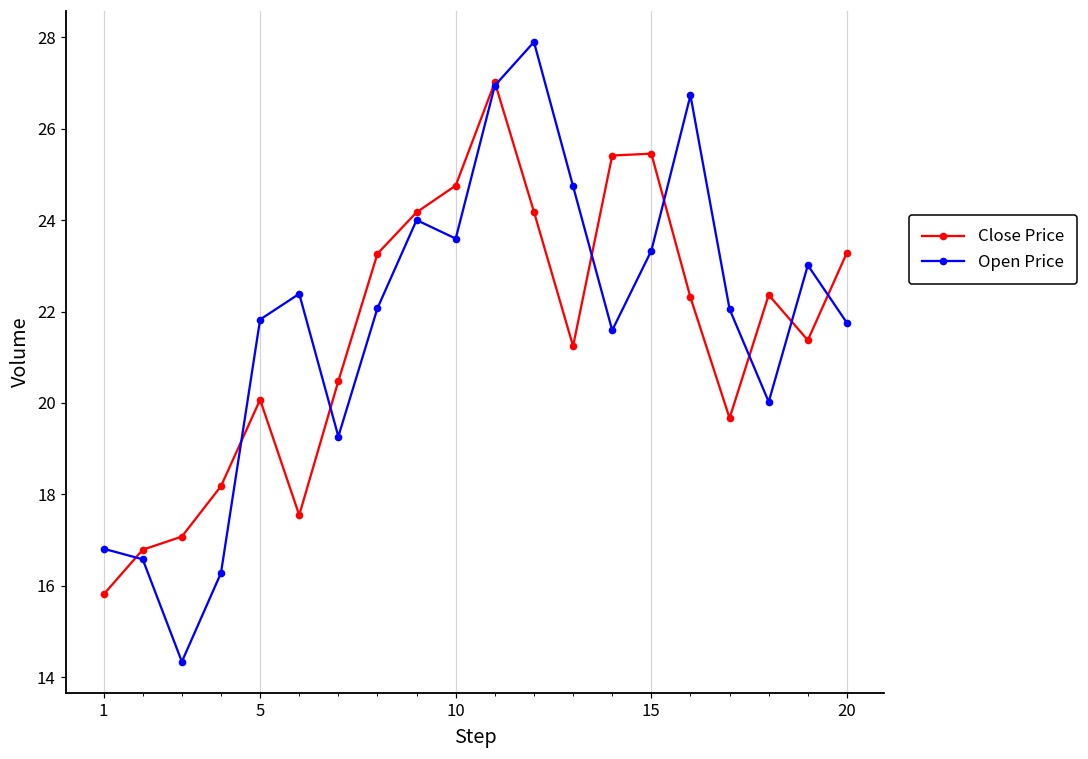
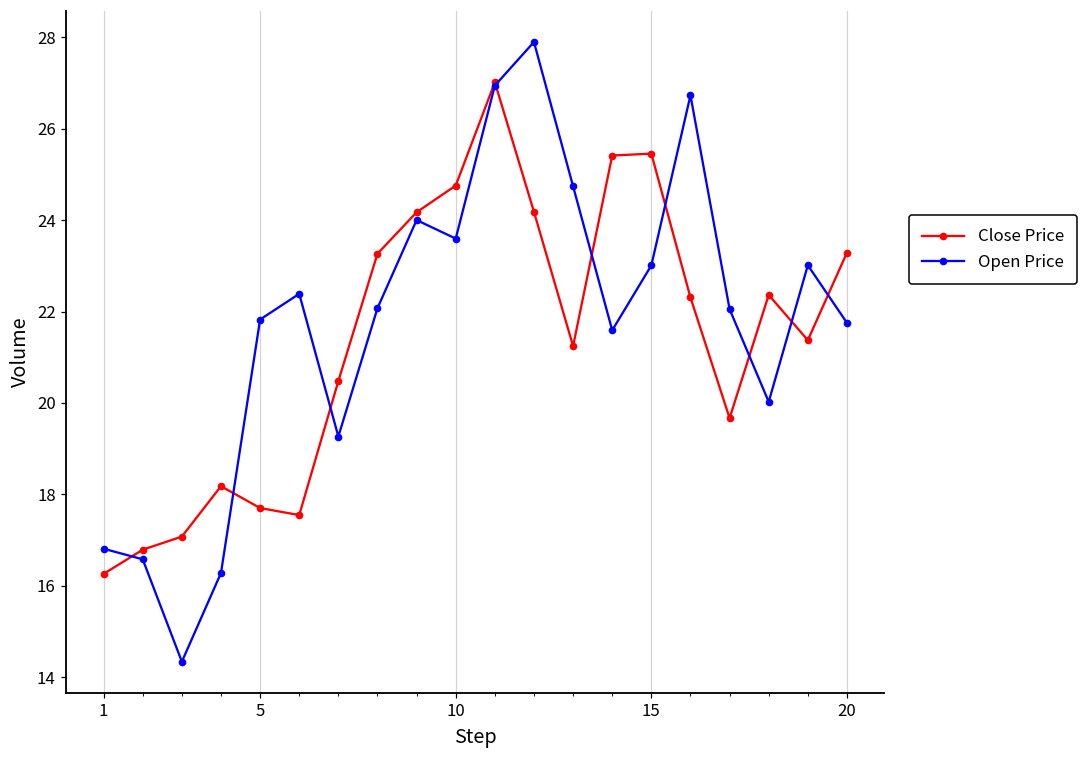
Close Price, 1: 15.8 -> 16.3
Close Price, 5: 20.1 -> 17.7
Open Price, 15: 23.3 -> 23.0
